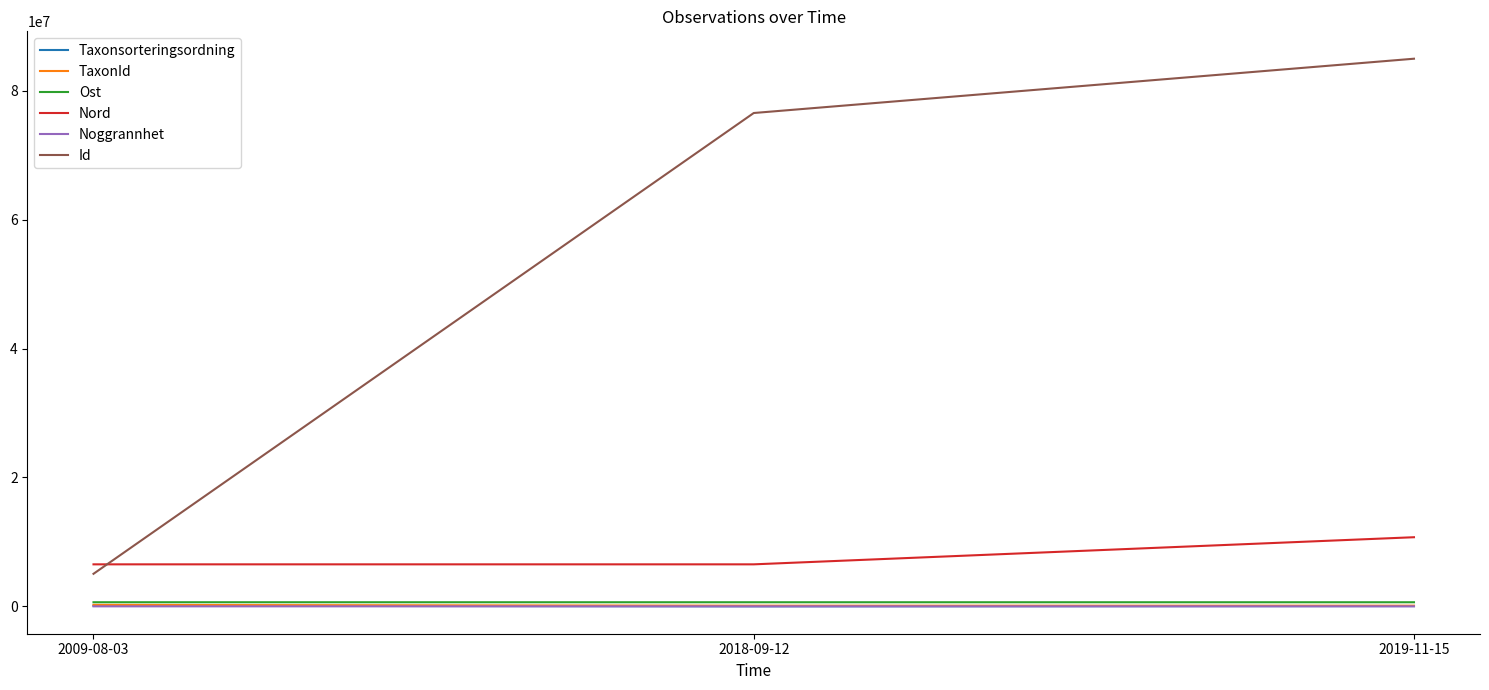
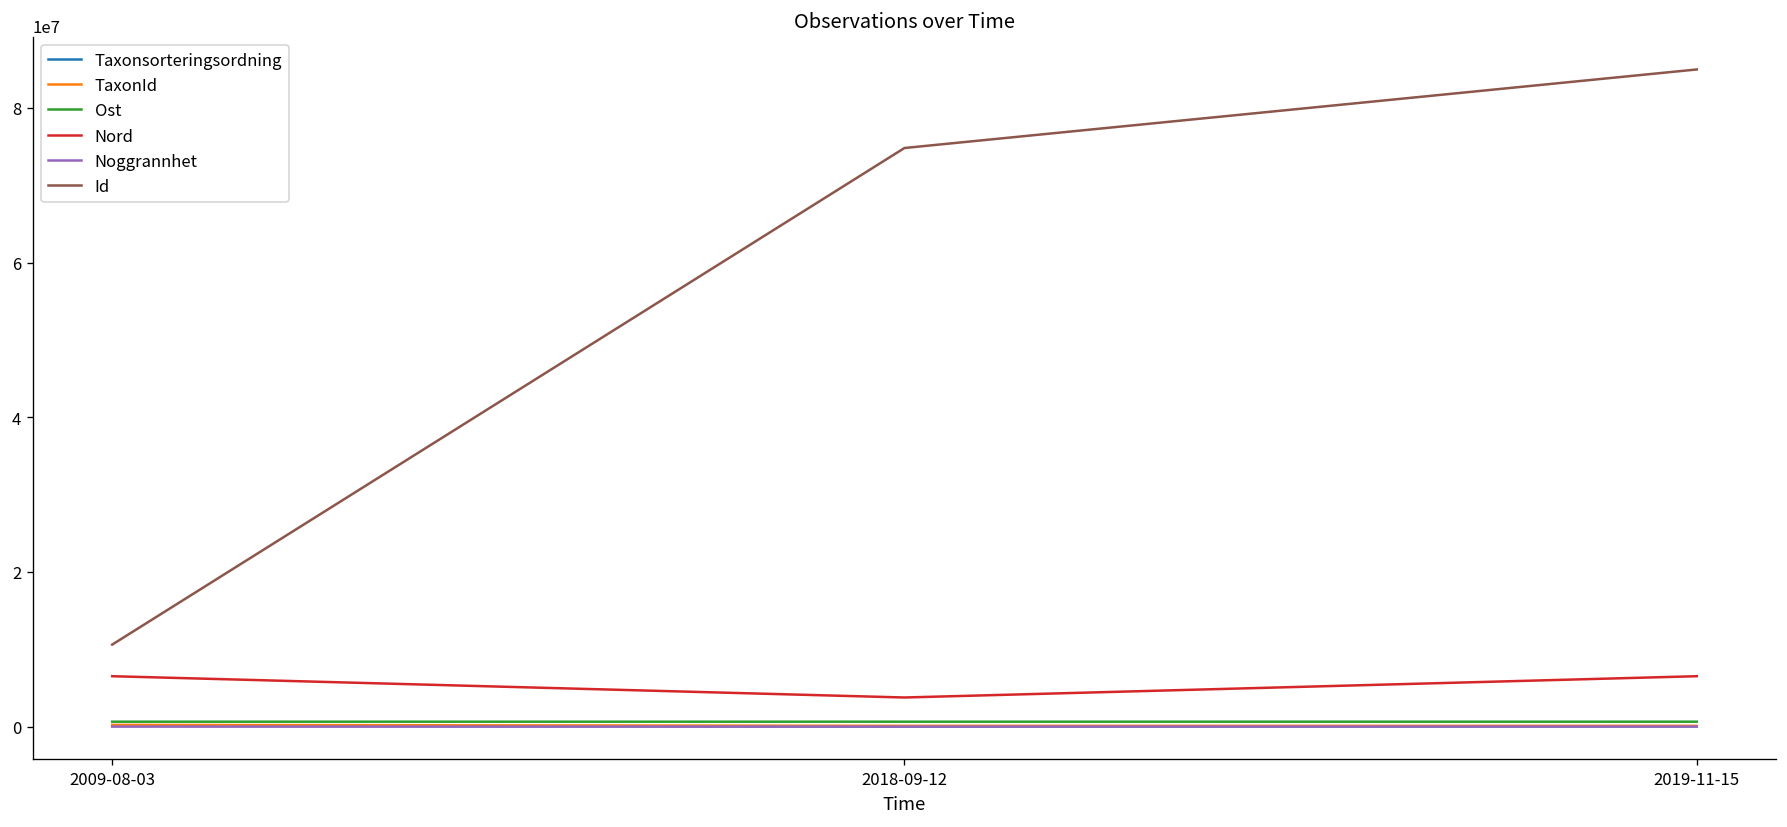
Id, 2009-08-03: 5000000 -> 11000000
Nord, 2018-09-12: 7000000 -> 4000000
Id, 2018-09-12: 77000000 -> 75000000
Nord, 2019-11-15: 11000000 -> 7000000
